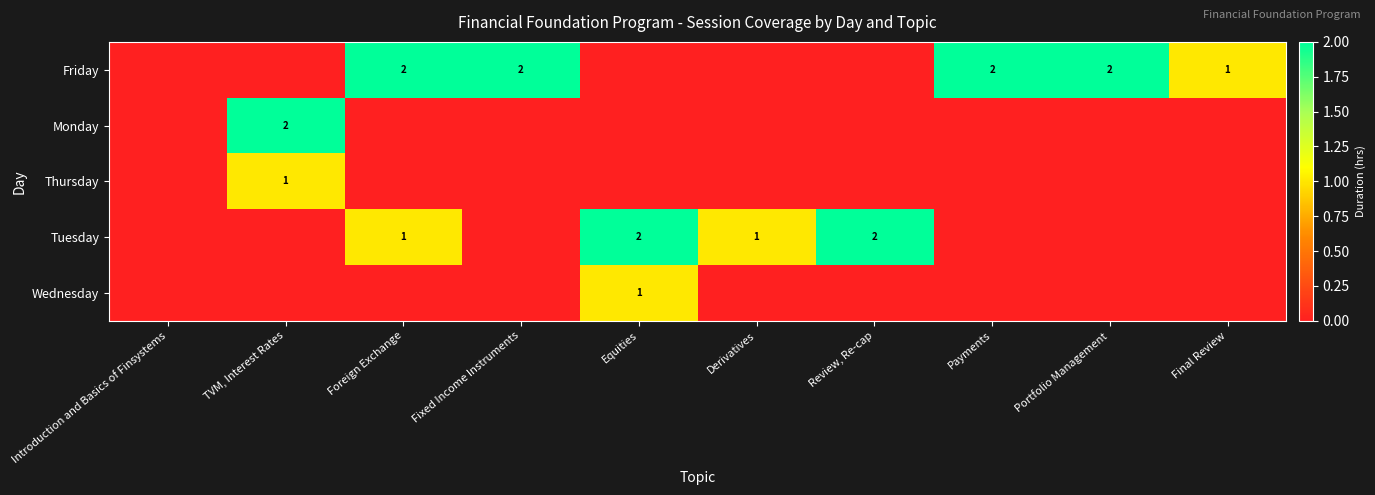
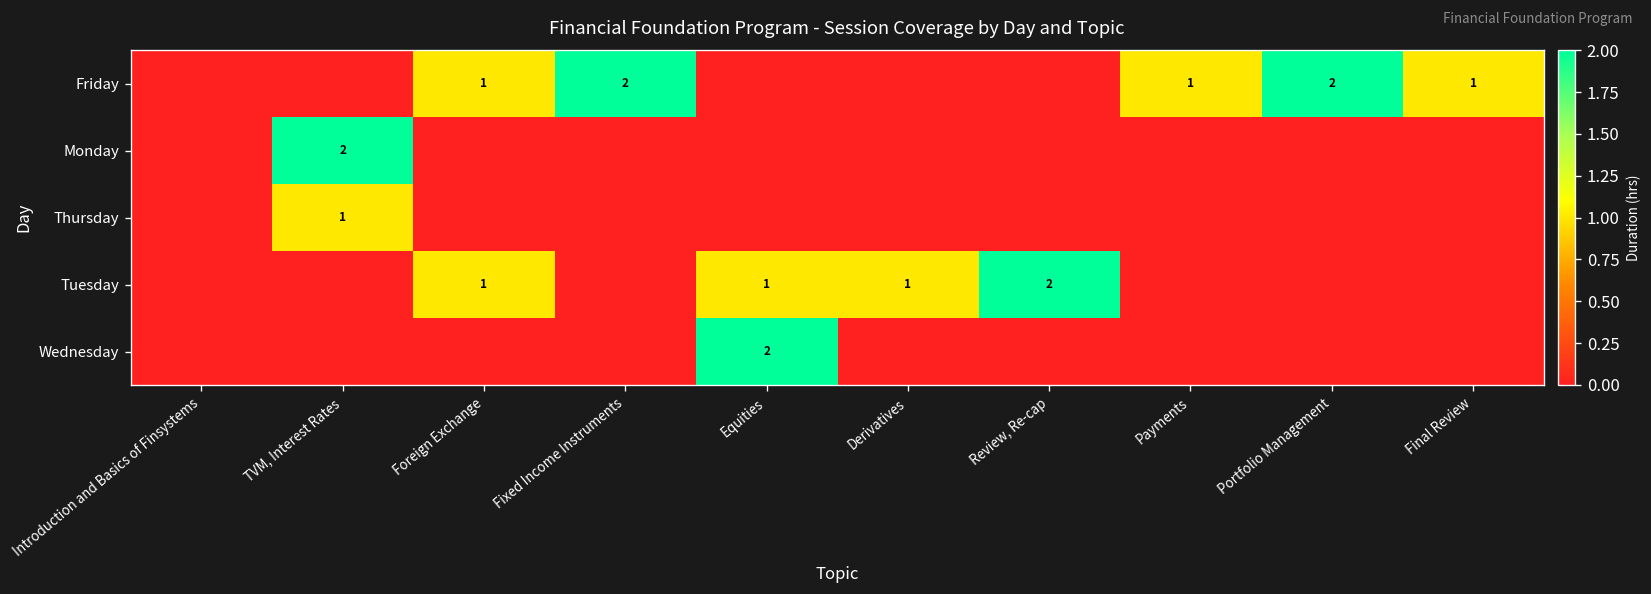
Friday, Foreign Exchange: 2 -> 1
Friday, Payments: 2 -> 1
Tuesday, Equities: 2 -> 1
Wednesday, Equities: 1 -> 2
